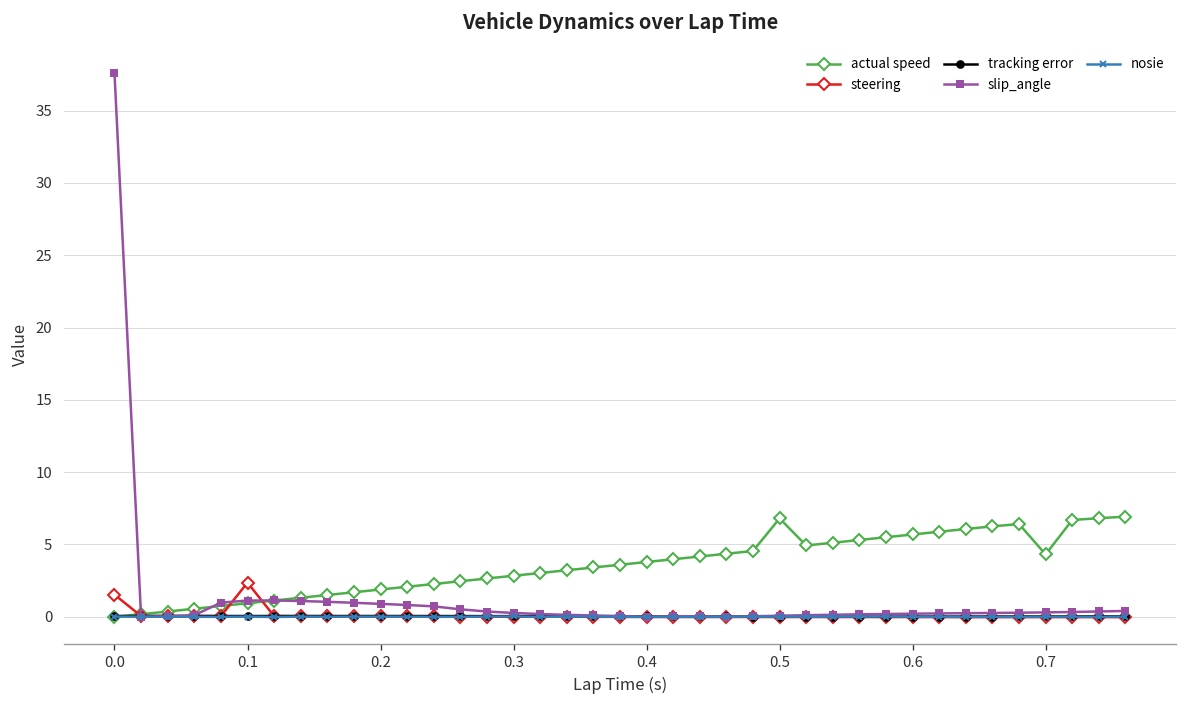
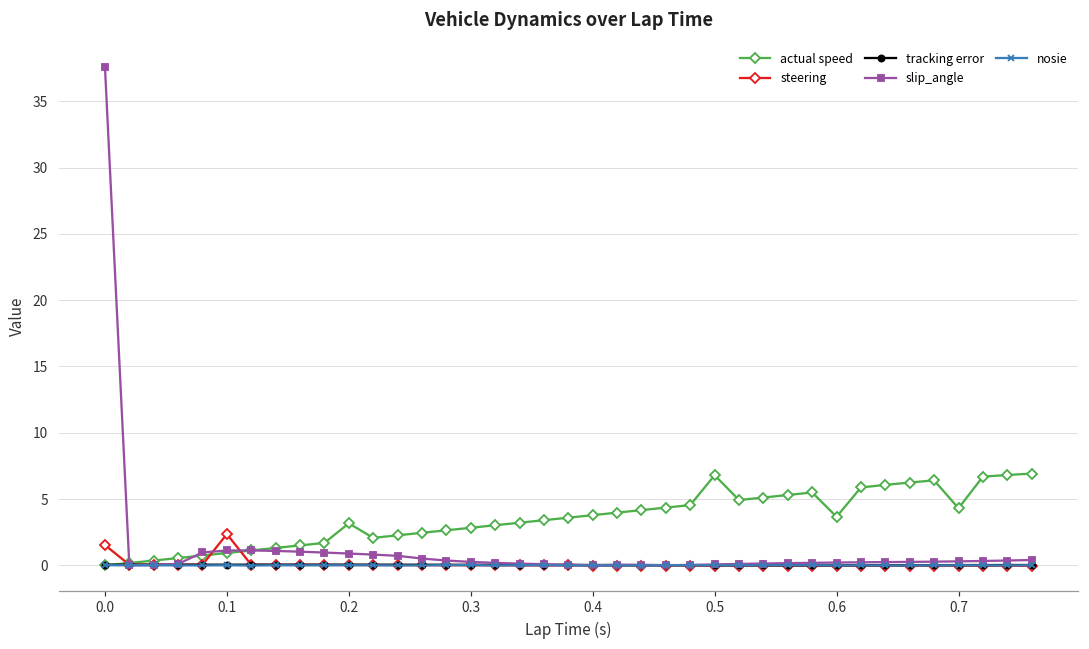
actual speed, 0.2: 1.9 -> 3.2
actual speed, 0.6: 5.7 -> 3.7
